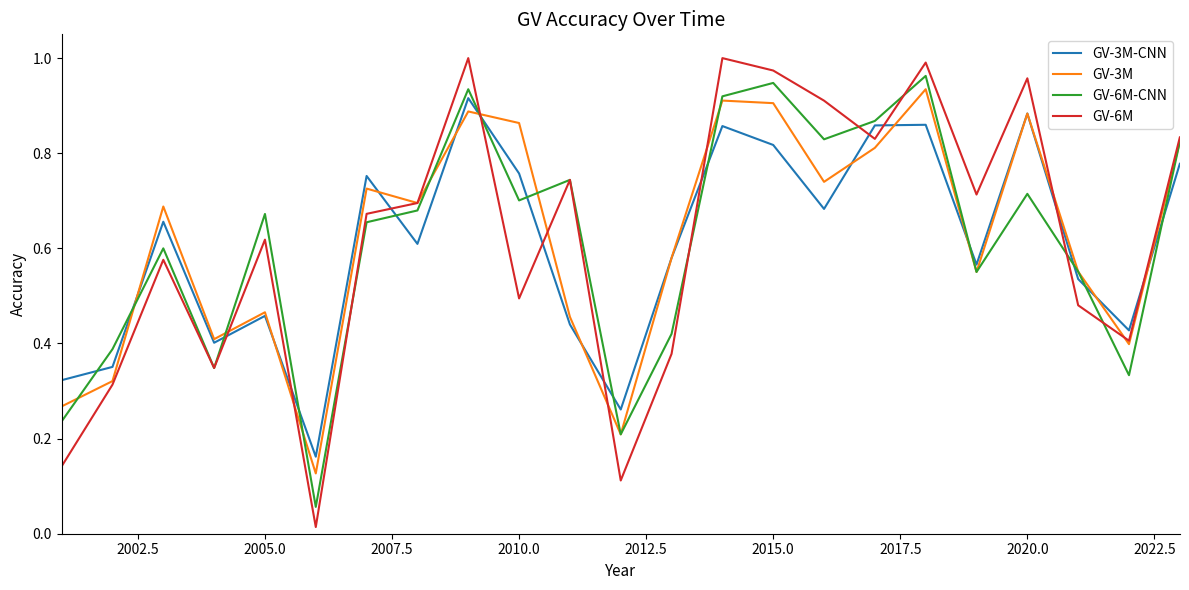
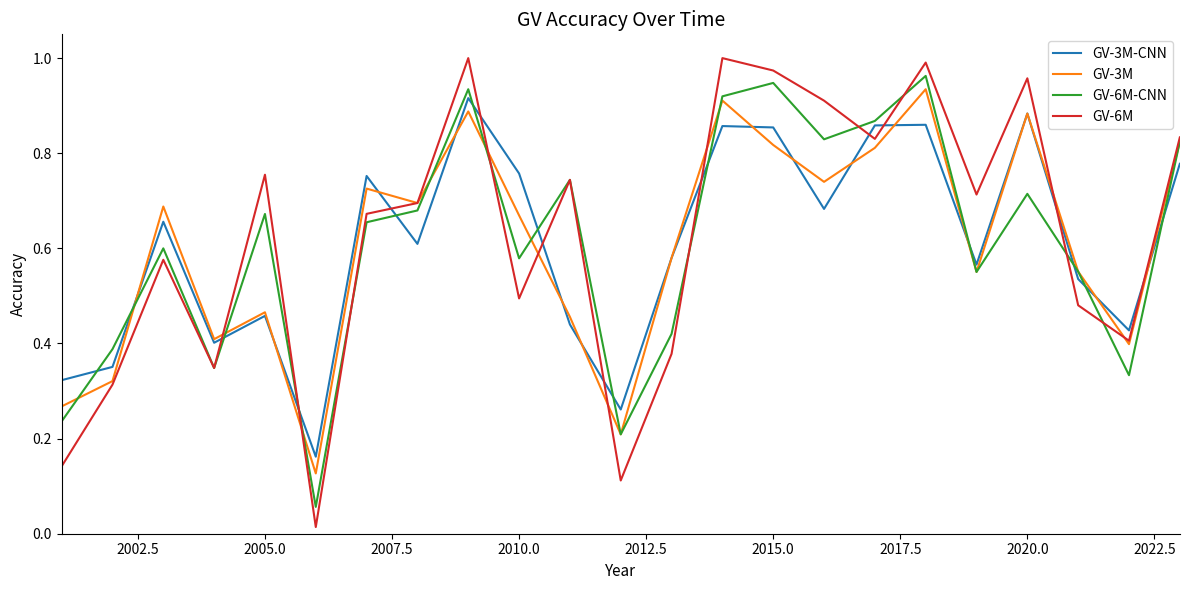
GV-6M, 2005.0: 0.62 -> 0.75
GV-3M, 2010.0: 0.86 -> 0.67
GV-6M-CNN, 2010.0: 0.70 -> 0.58
GV-3M-CNN, 2015.0: 0.82 -> 0.85
GV-3M, 2015.0: 0.91 -> 0.82
